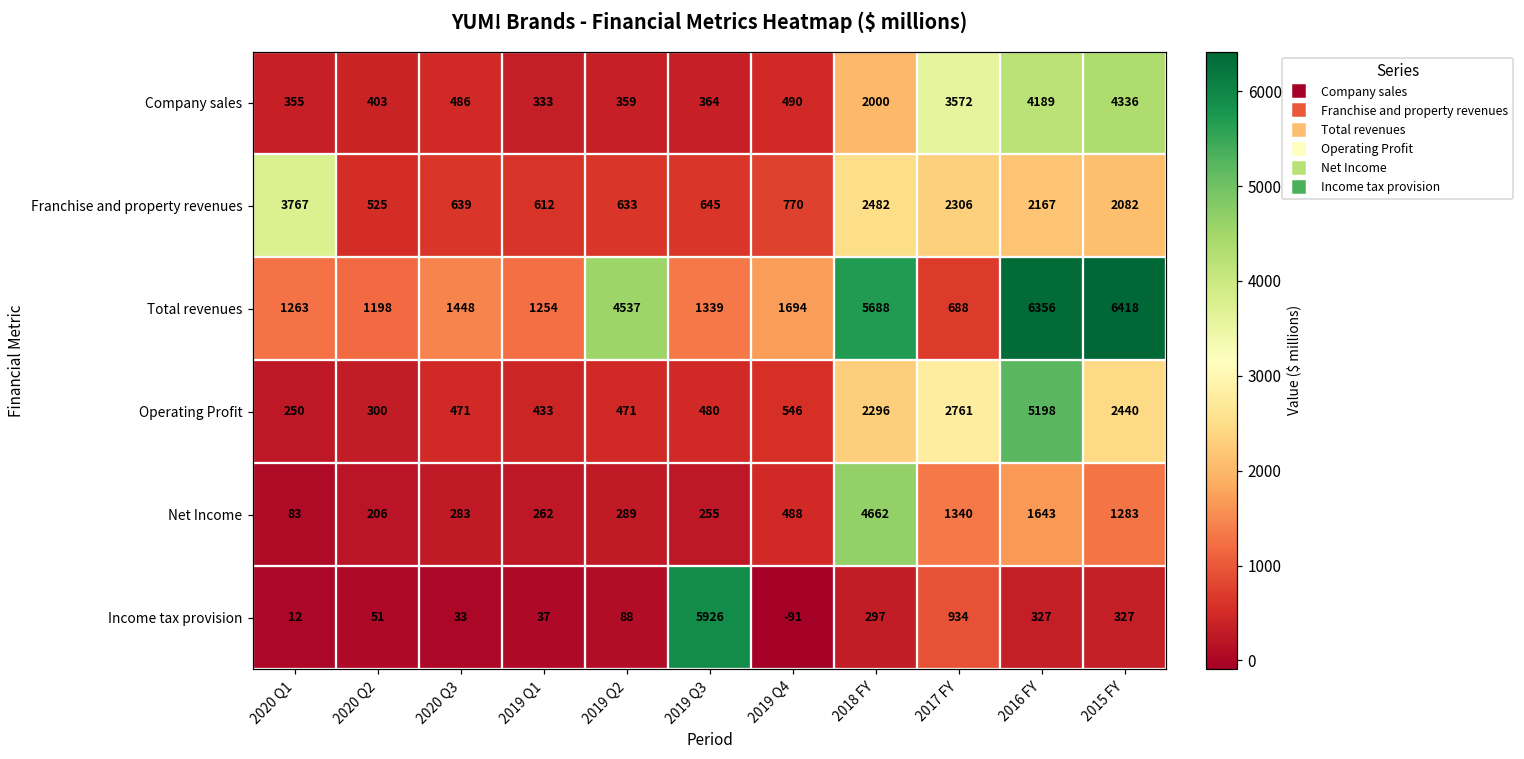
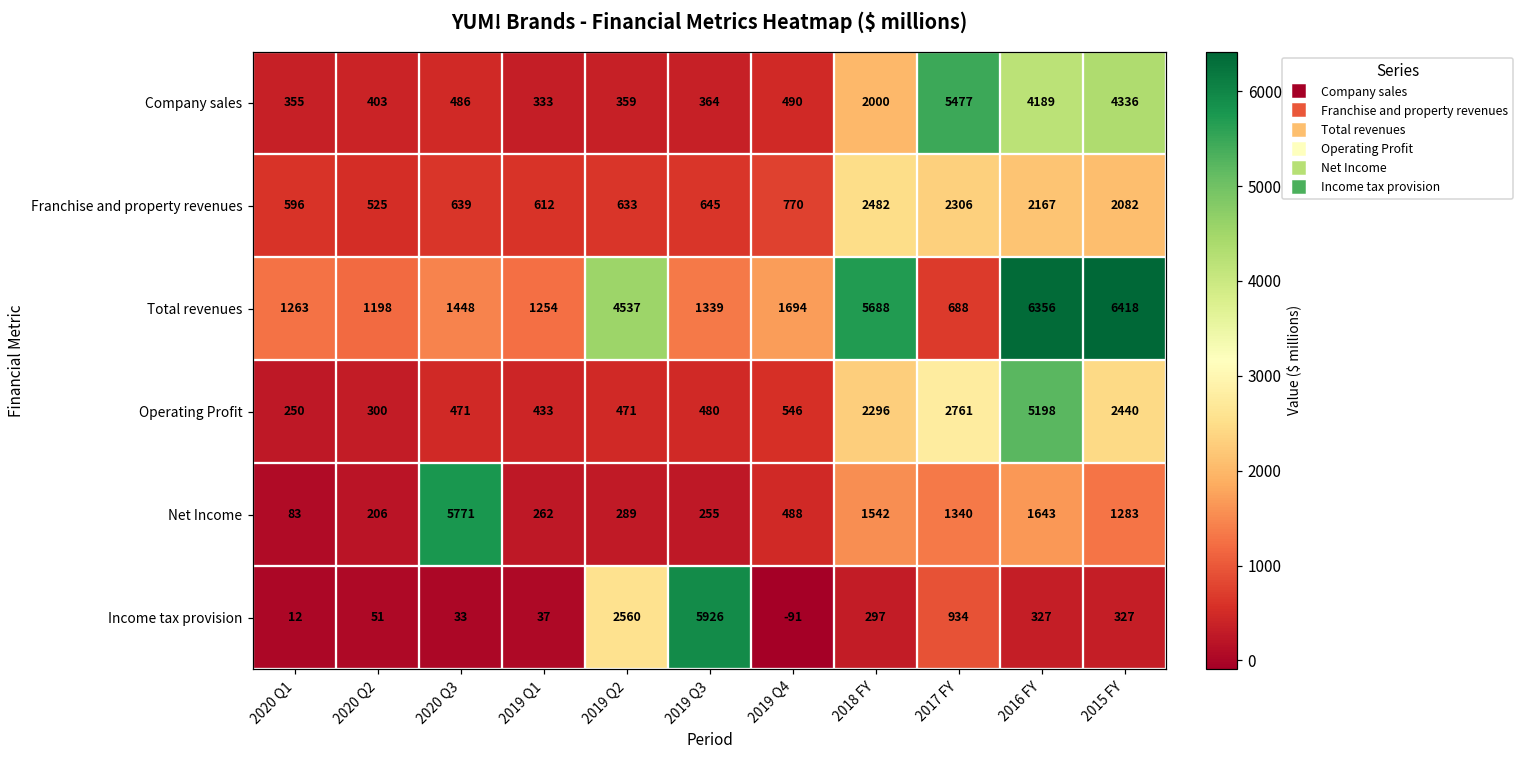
Company sales, 2017 FY: 3572 -> 5477
Franchise and property revenues, 2020 Q1: 3767 -> 596
Net Income, 2020 Q3: 283 -> 5771
Net Income, 2018 FY: 4662 -> 1542
Income tax provision, 2019 Q2: 88 -> 2560
